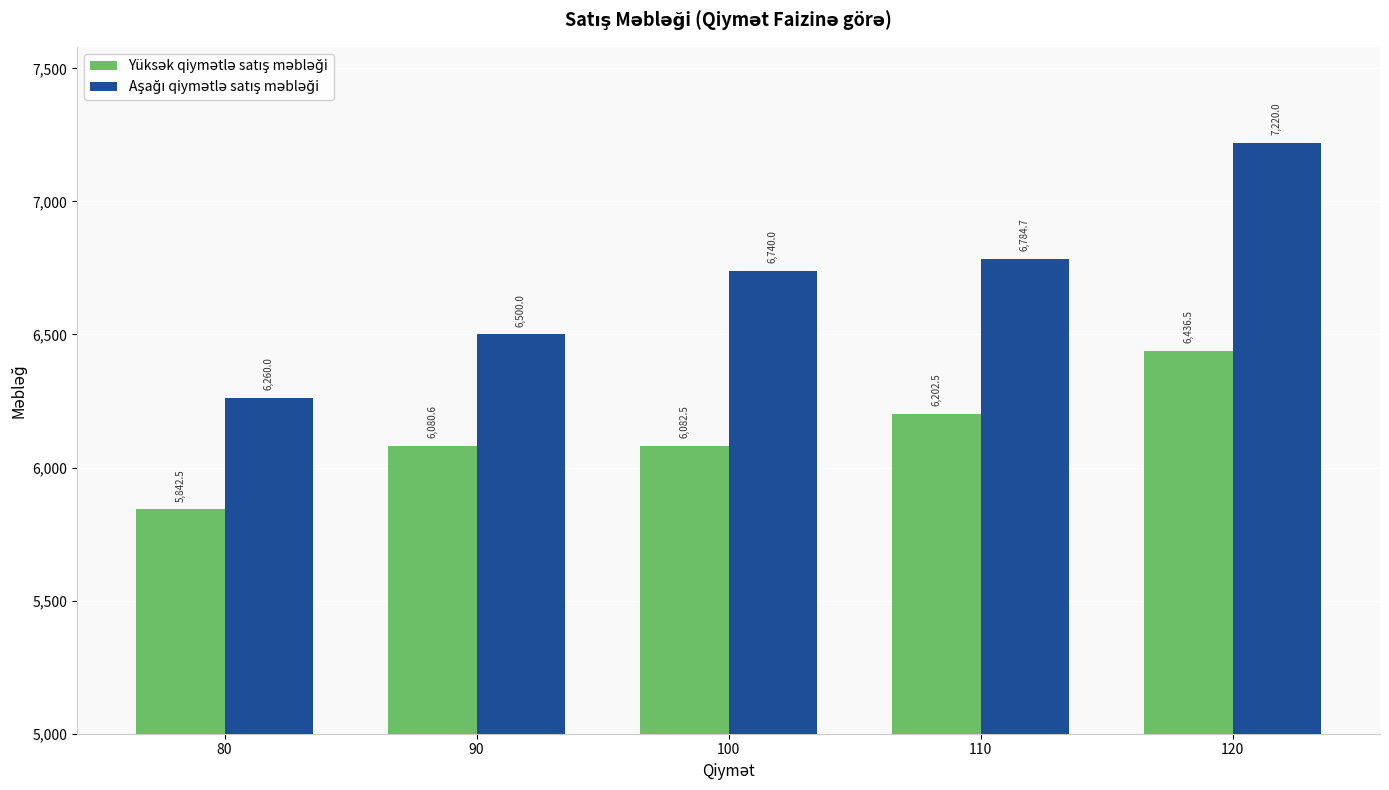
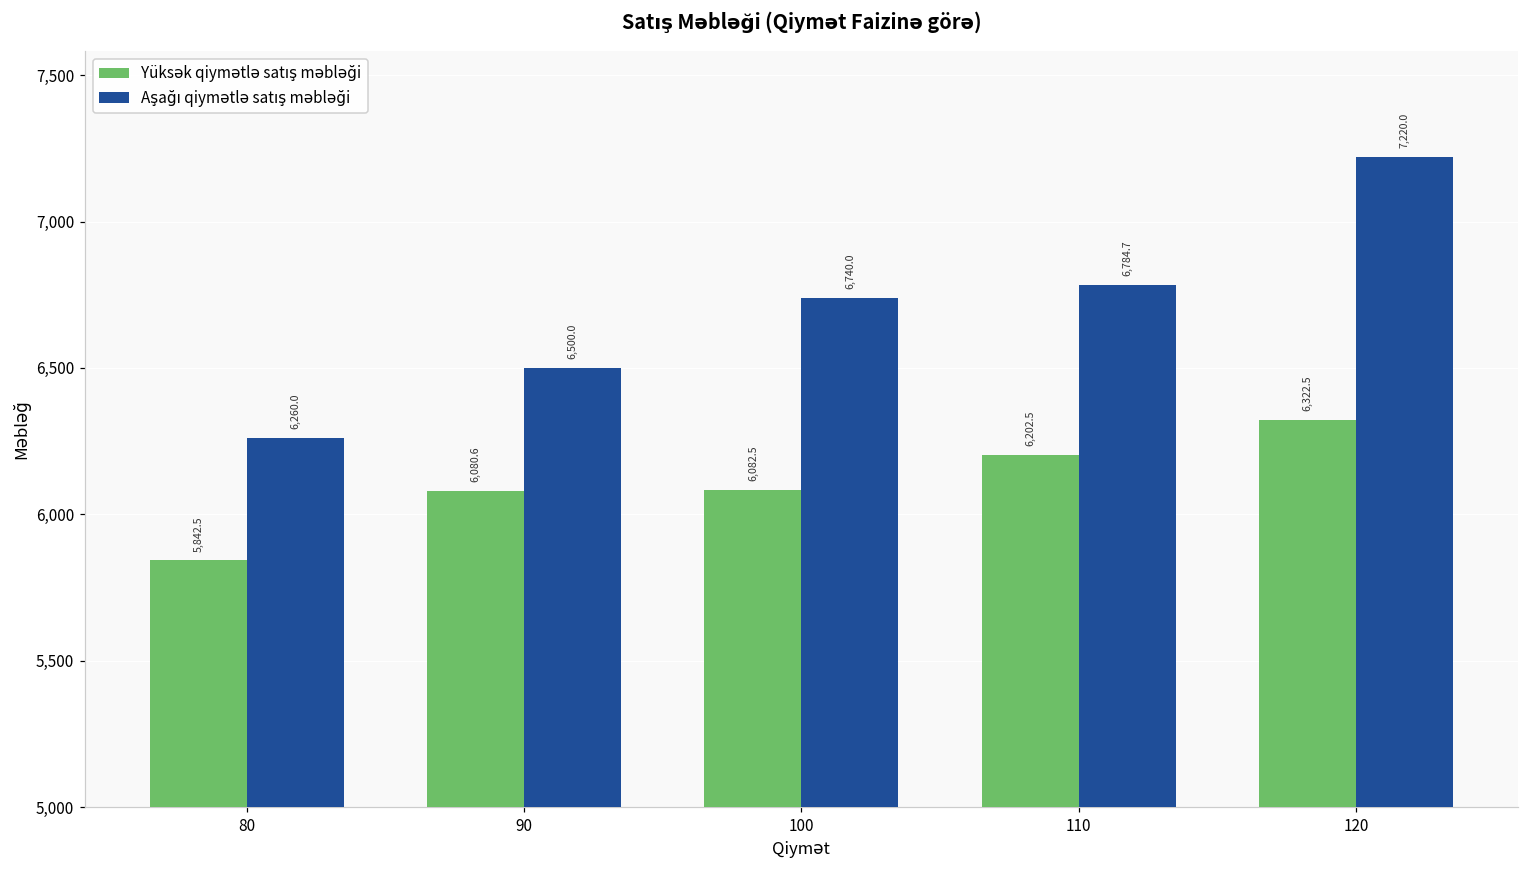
Yüksək qiymətlə satış məbləği, 120: 6,436.5 -> 6,322.5
